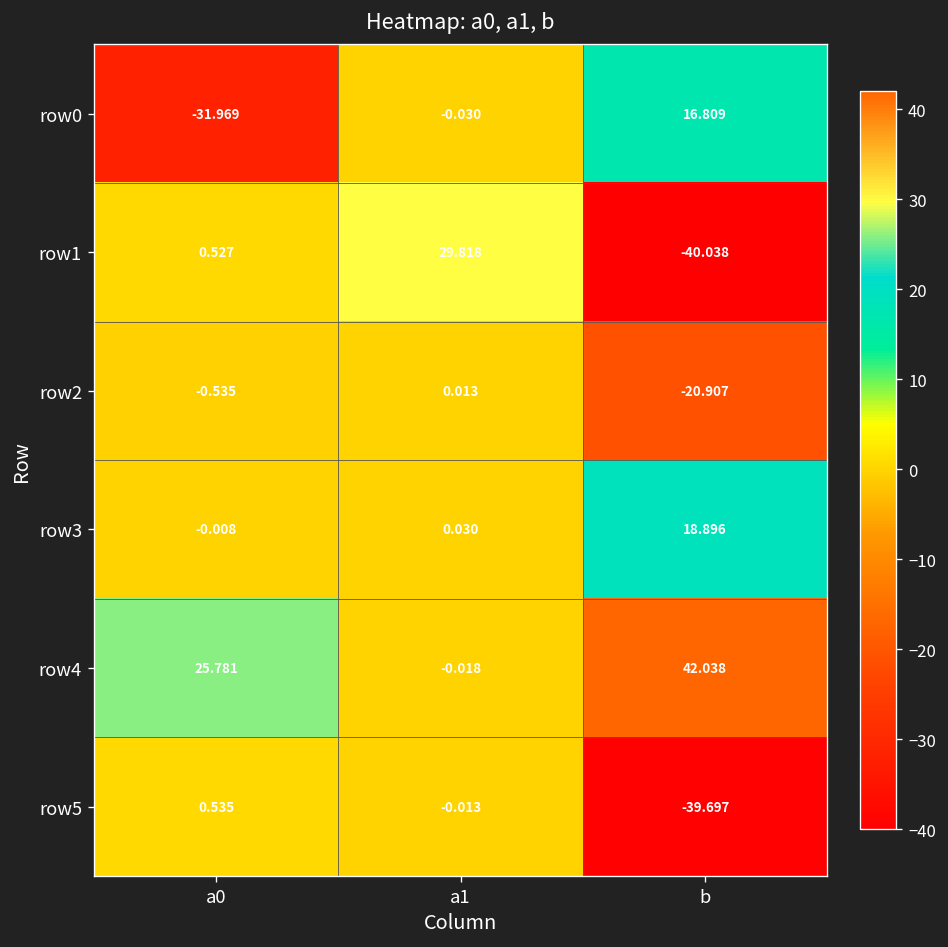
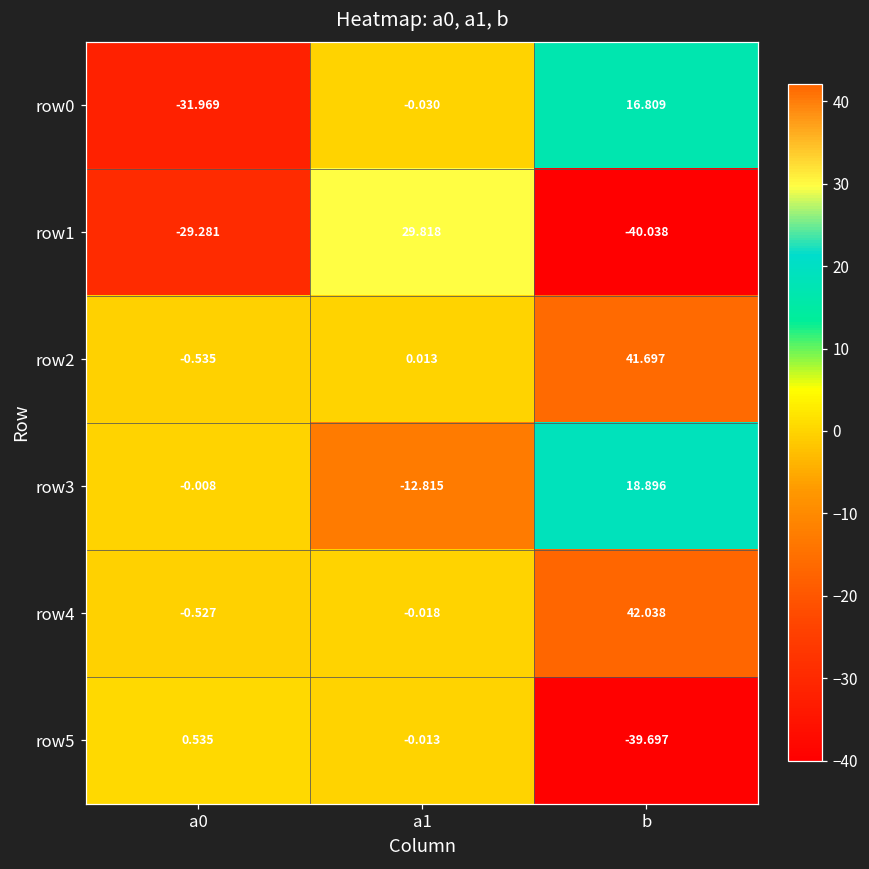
row1, a0: 0.527 -> -29.281
row2, b: -20.907 -> 41.697
row3, a1: 0.030 -> -12.815
row4, a0: 25.781 -> -0.527
